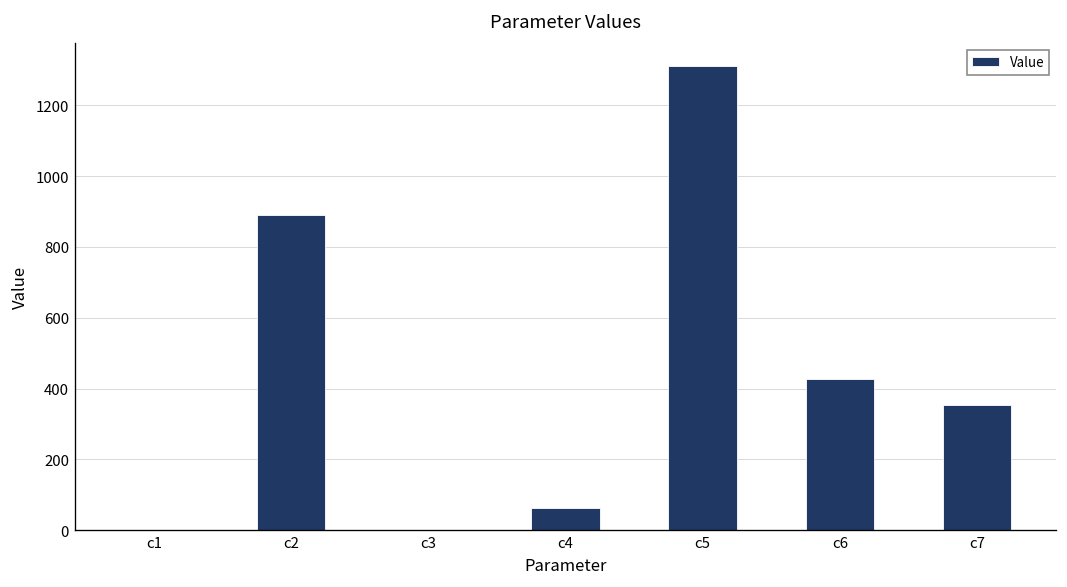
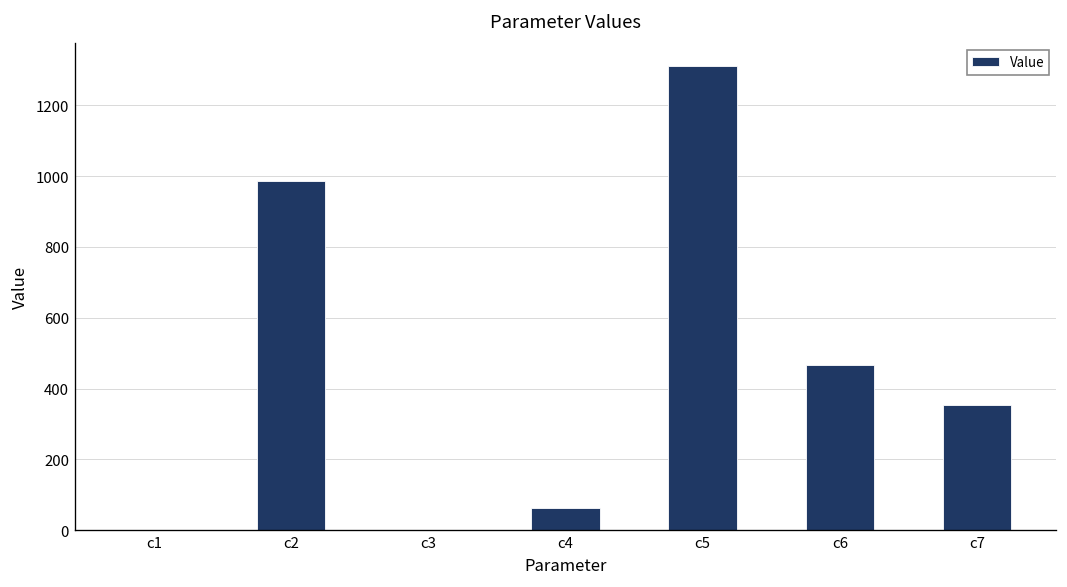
c2: 890 -> 990
c6: 430 -> 470
